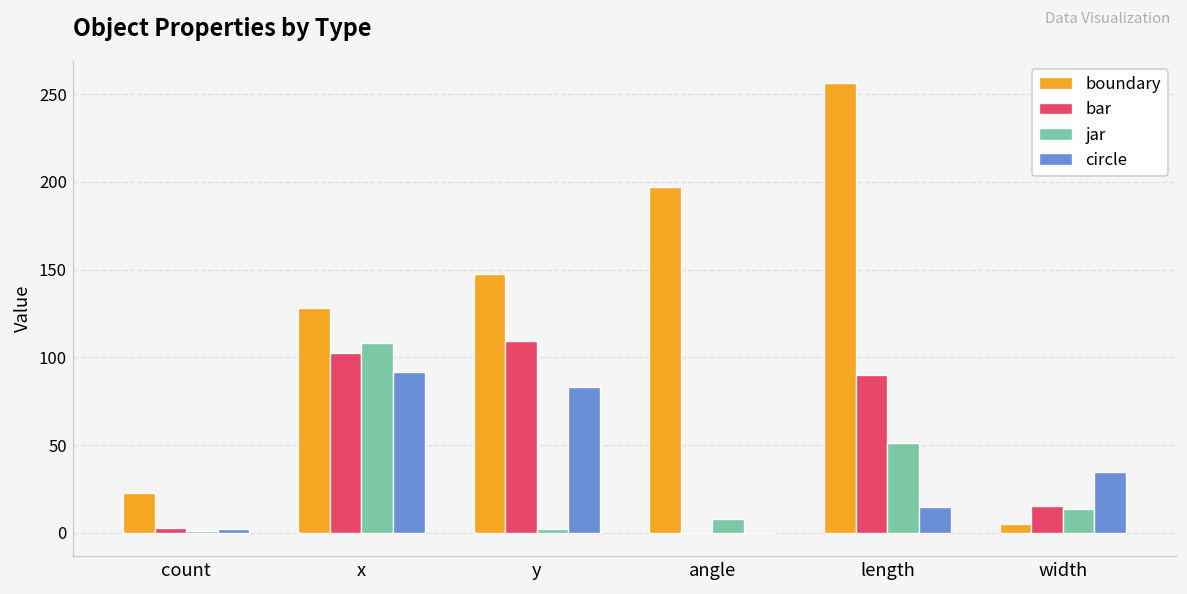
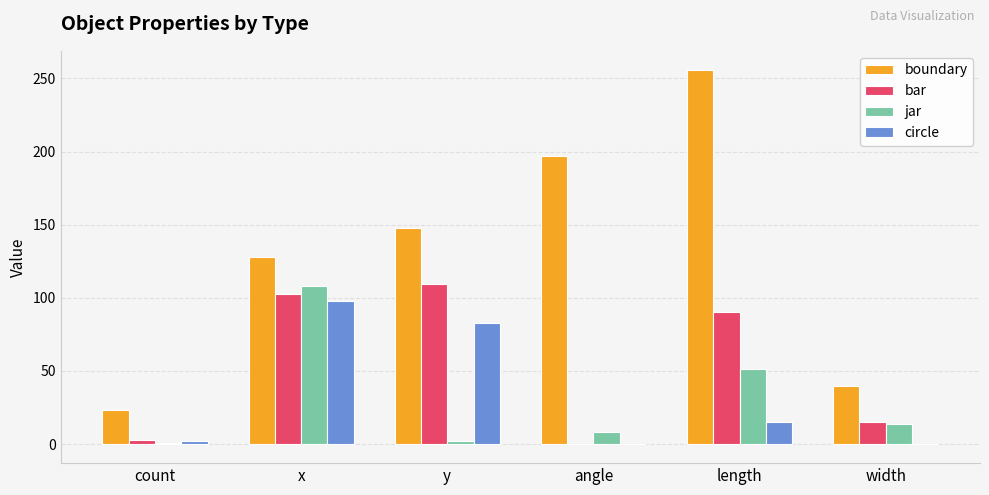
circle, x: 92 -> 98
boundary, width: 5 -> 40
circle, width: 35 -> 0
